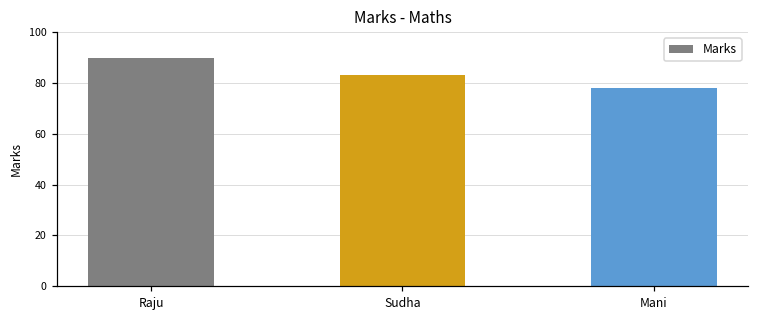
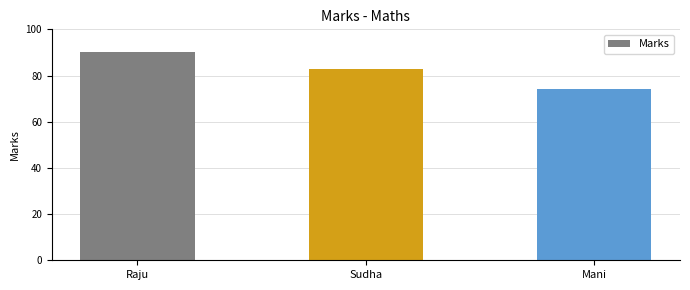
Mani: 78 -> 74
